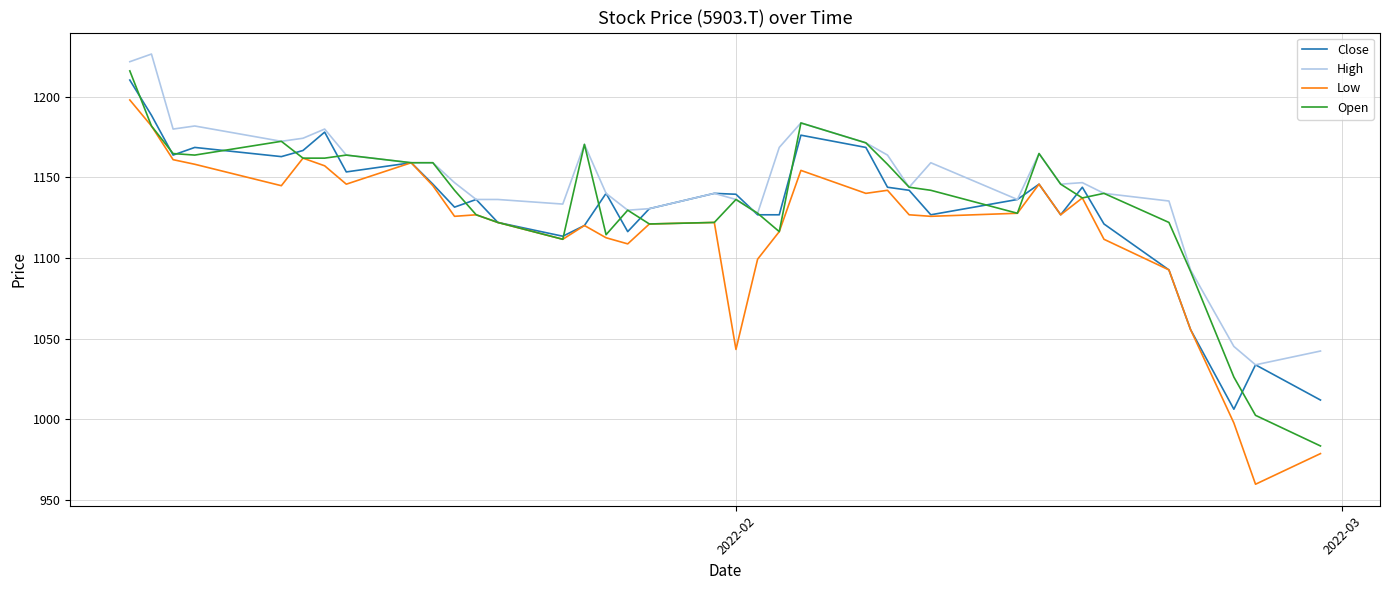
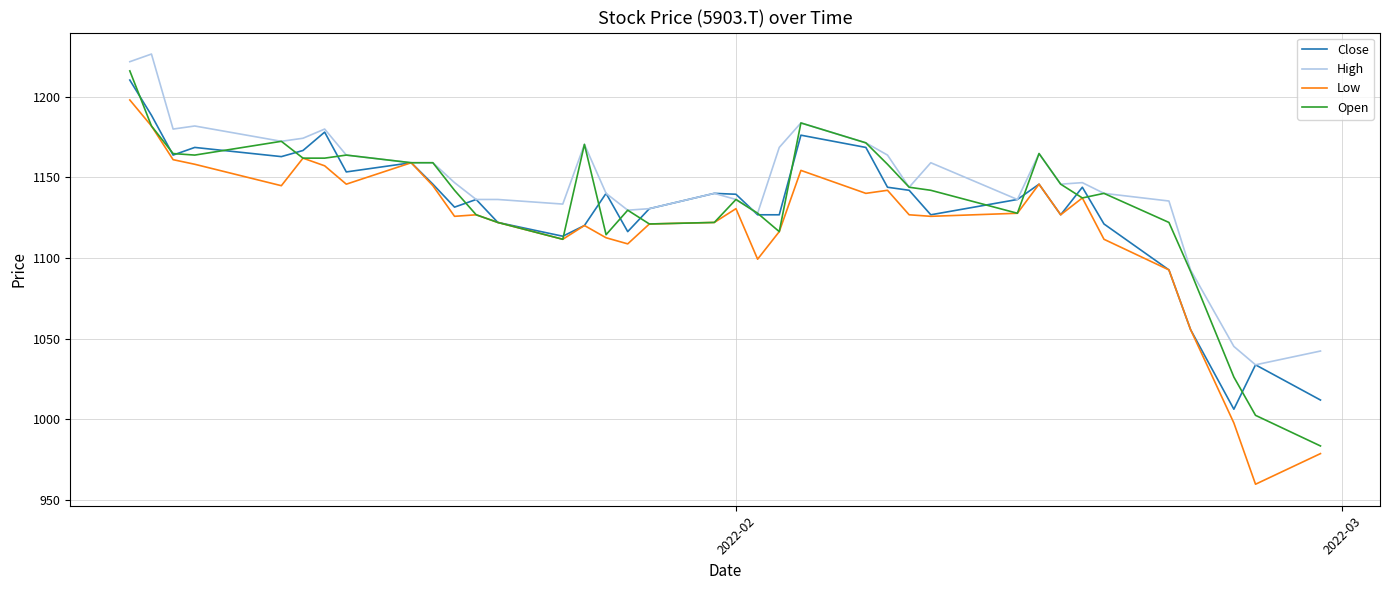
Low, 2022-02: 1043 -> 1131
